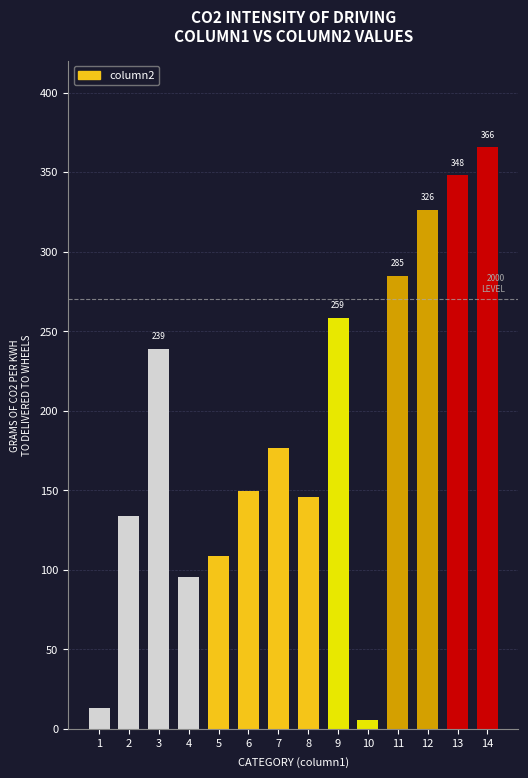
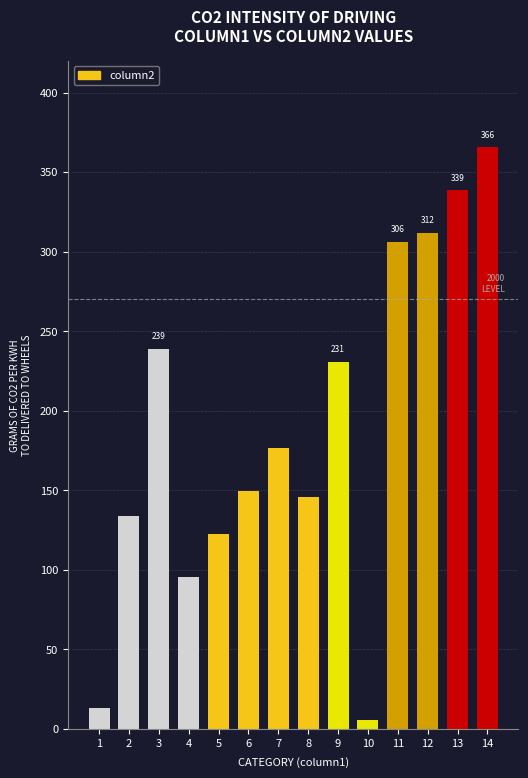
5: 109 -> 123
9: 259 -> 231
11: 285 -> 306
12: 326 -> 312
13: 348 -> 339
